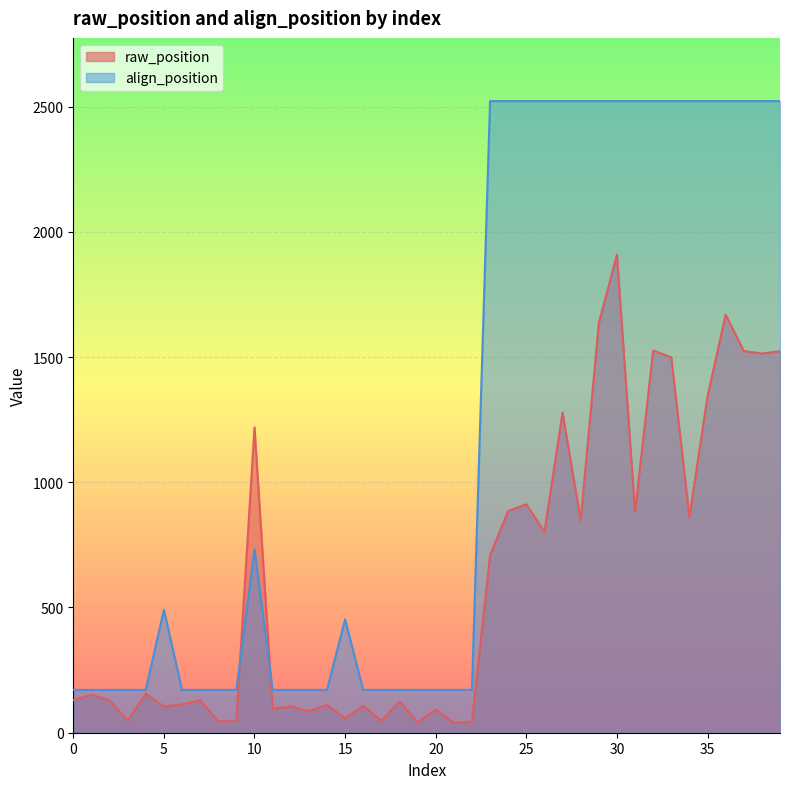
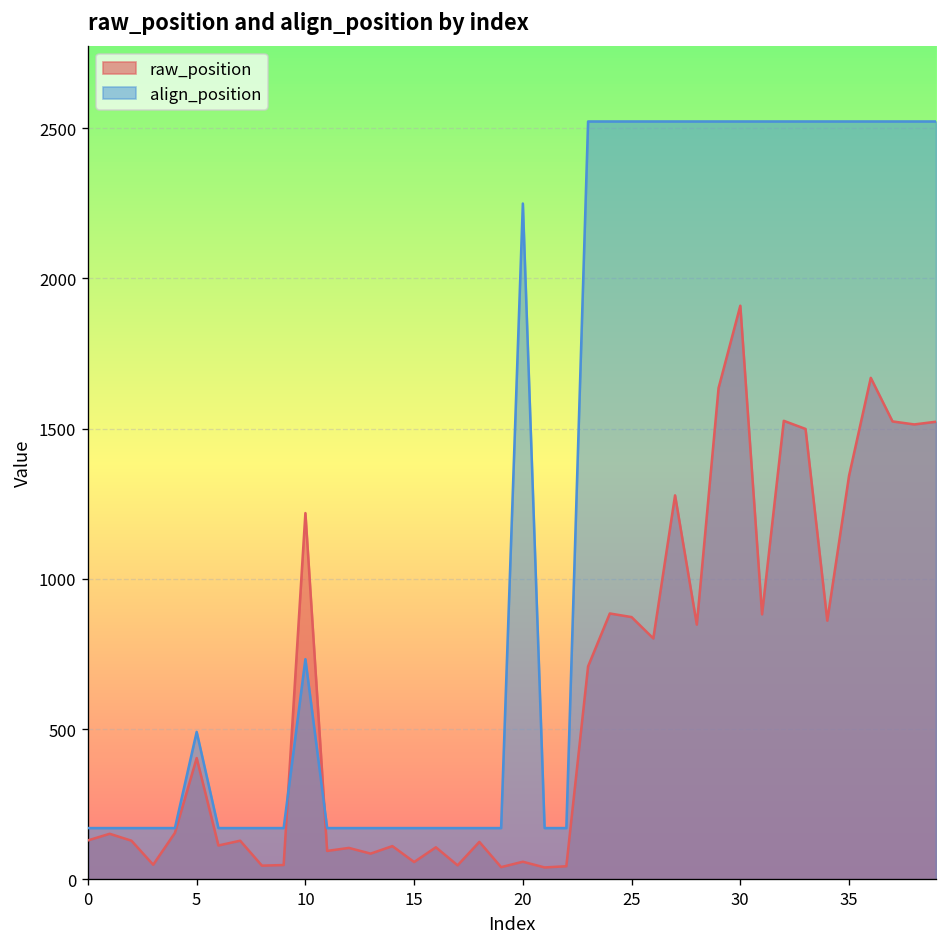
raw_position, 5: 110 -> 400
align_position, 15: 450 -> 170
raw_position, 20: 90 -> 60
align_position, 20: 170 -> 2250
raw_position, 25: 910 -> 870
